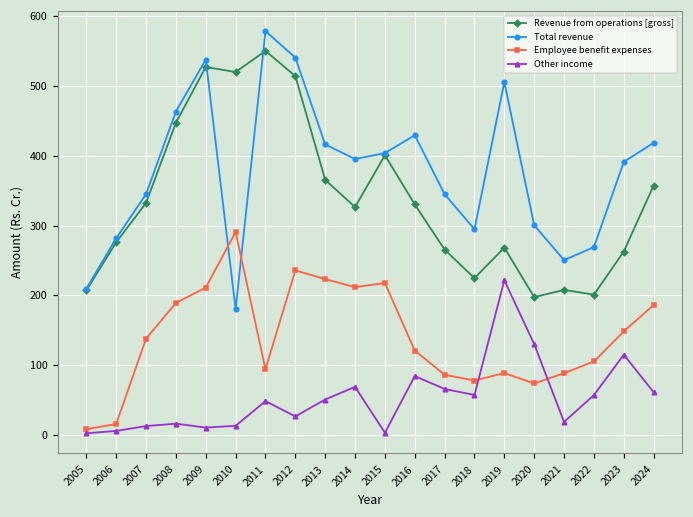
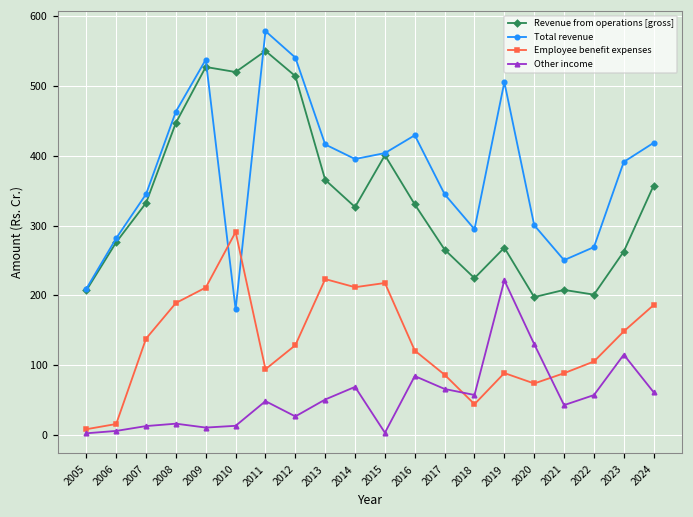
Employee benefit expenses, 2012: 240 -> 130
Employee benefit expenses, 2018: 80 -> 40
Other income, 2021: 20 -> 40
